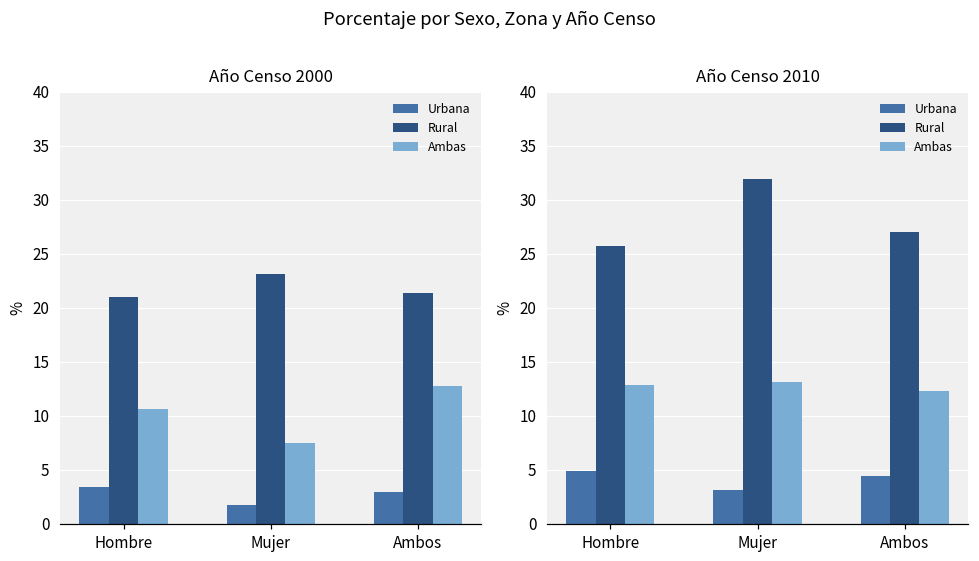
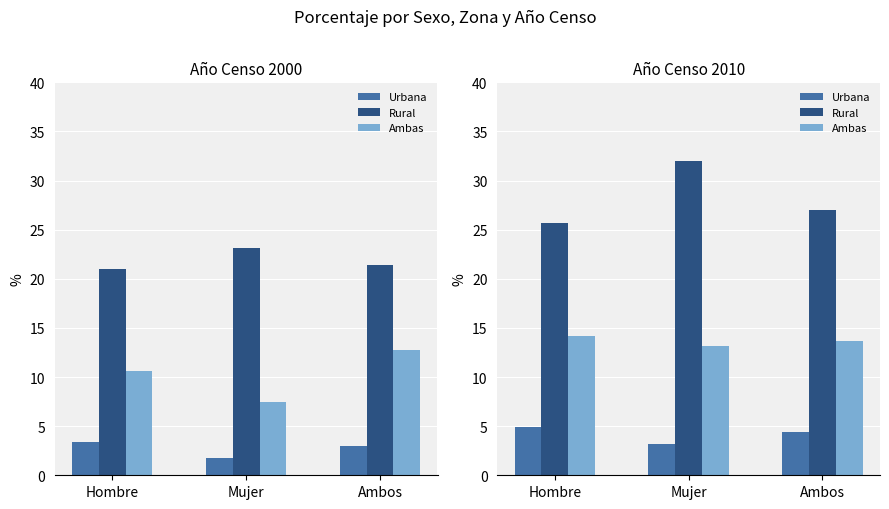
Año Censo 2010, Ambas, Hombre: 13 -> 14
Año Censo 2010, Ambas, Ambos: 12 -> 14
